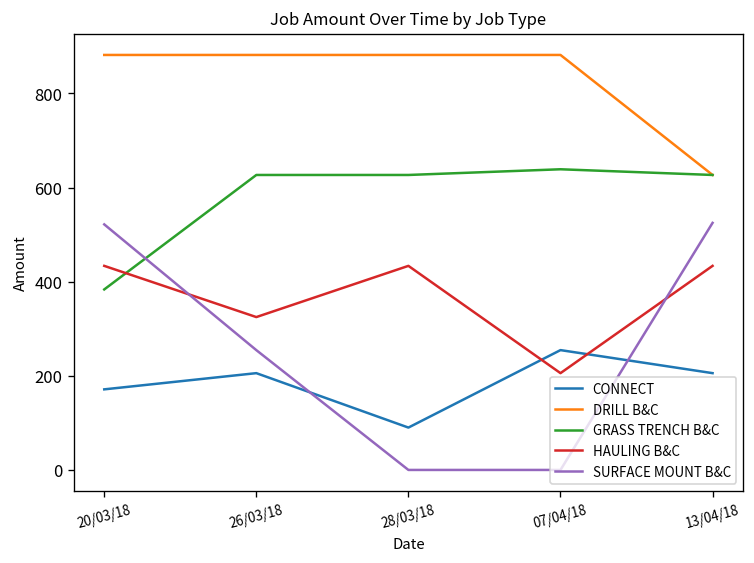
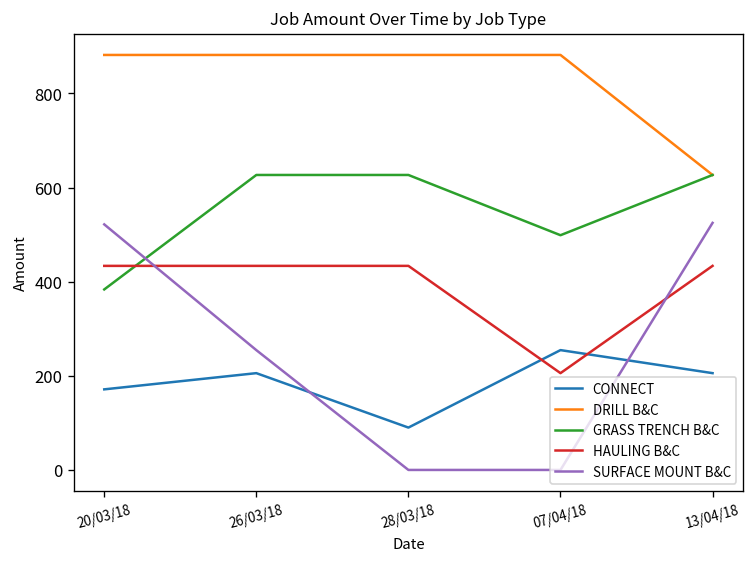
HAULING B&C, 26/03/18: 320 -> 430
GRASS TRENCH B&C, 07/04/18: 640 -> 500
